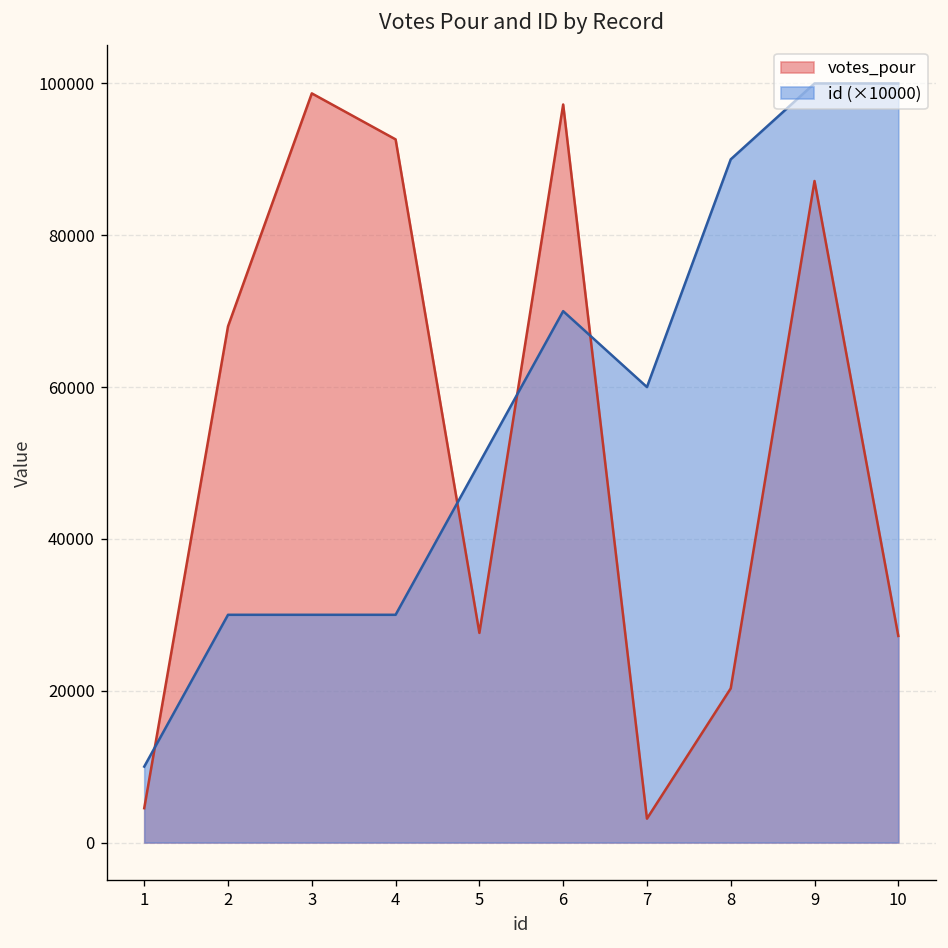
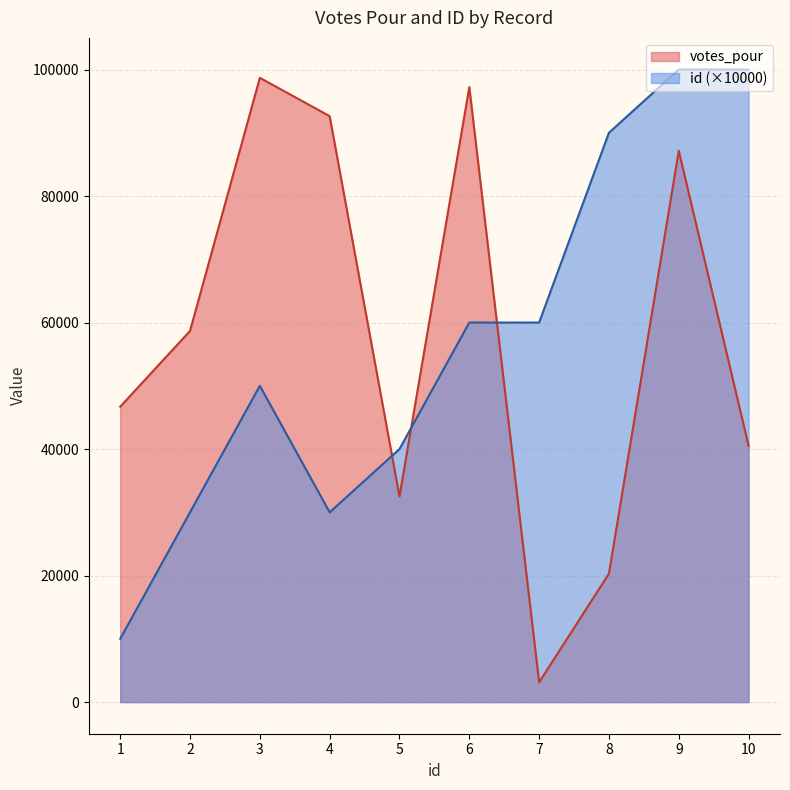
votes_pour, 1: 5000 -> 47000
votes_pour, 2: 68000 -> 59000
id (×10000), 3: 30000 -> 50000
votes_pour, 5: 28000 -> 33000
id (×10000), 5: 50000 -> 40000
id (×10000), 6: 70000 -> 60000
votes_pour, 10: 27000 -> 41000
